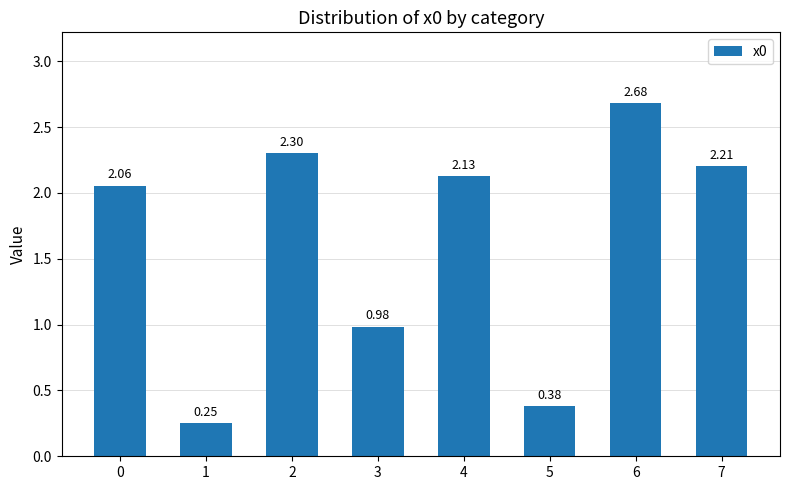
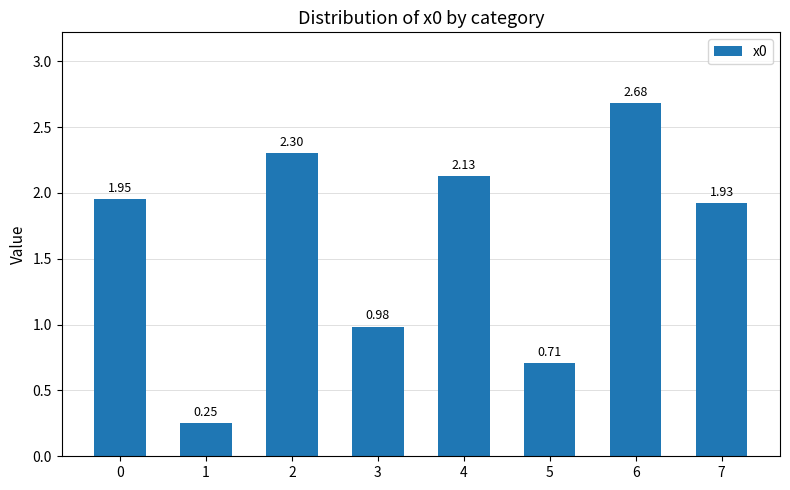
0: 2.06 -> 1.95
5: 0.38 -> 0.71
7: 2.21 -> 1.93
